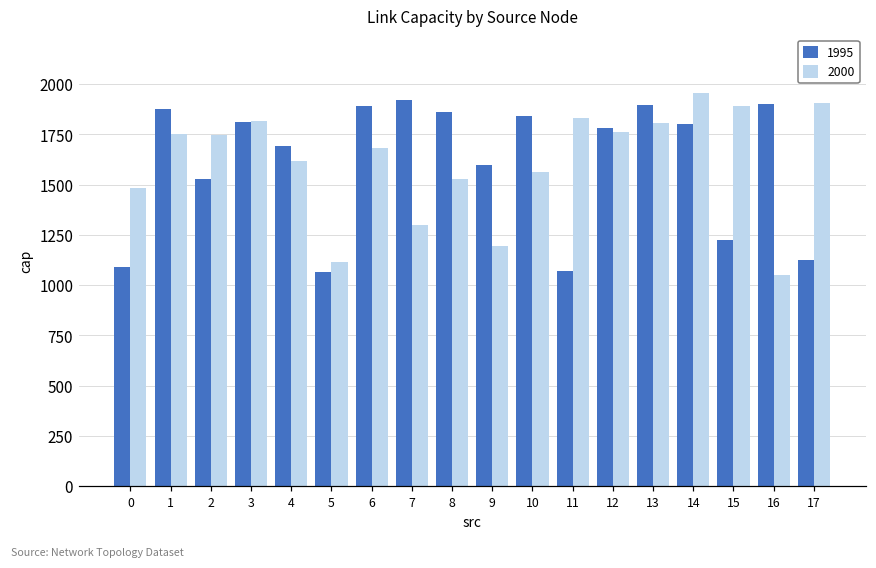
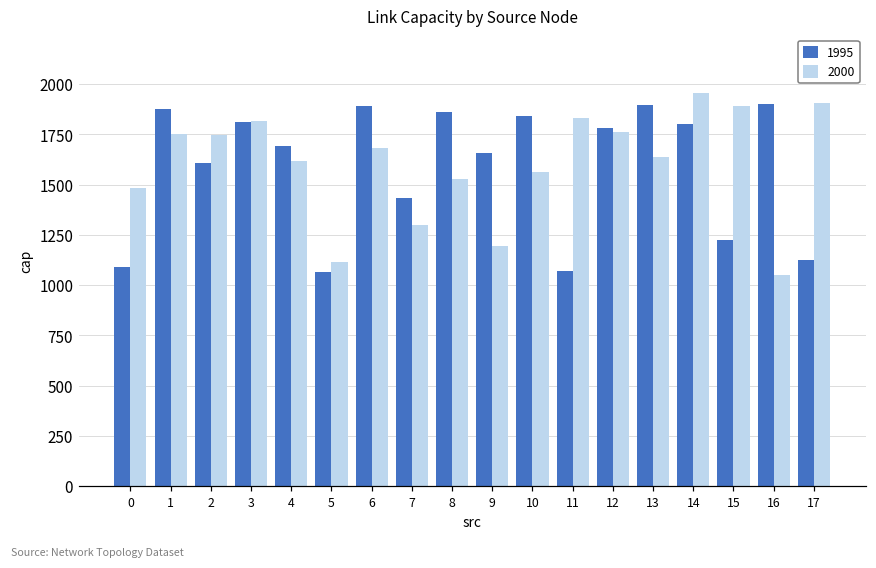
1995, 2: 1530 -> 1610
1995, 7: 1920 -> 1440
1995, 9: 1600 -> 1660
2000, 13: 1810 -> 1640
